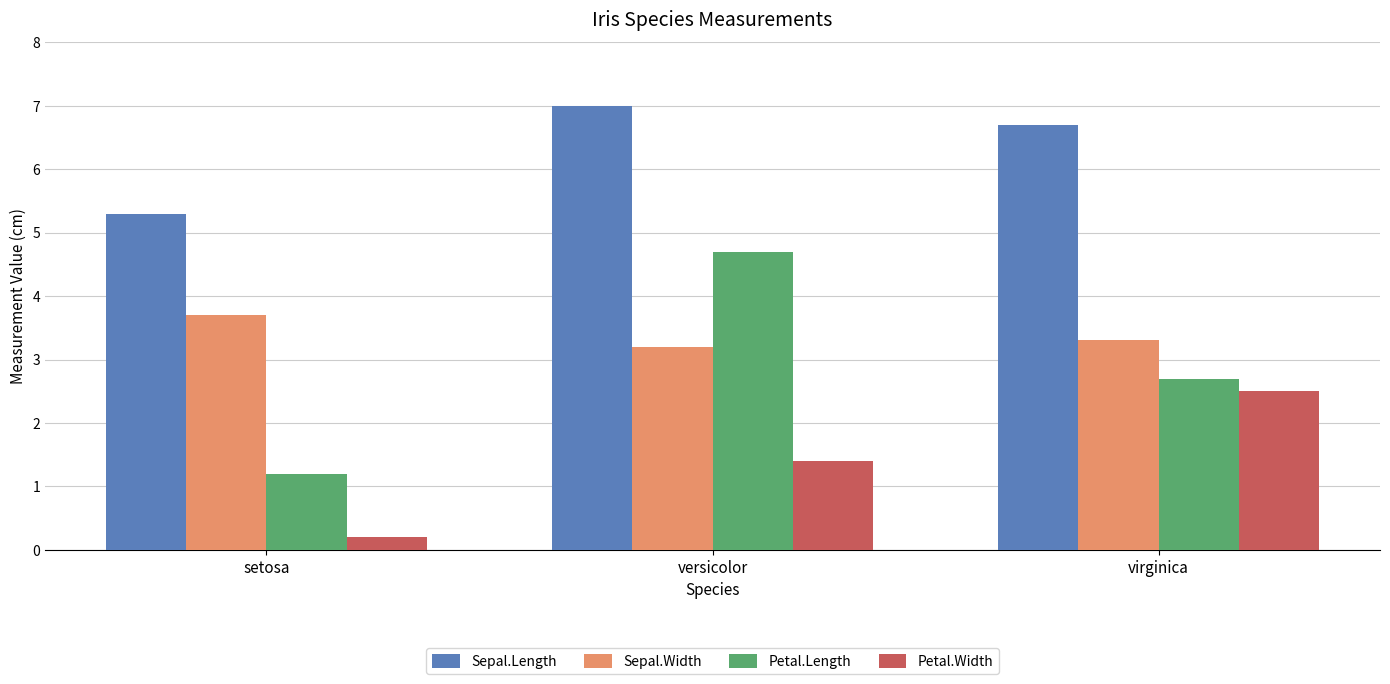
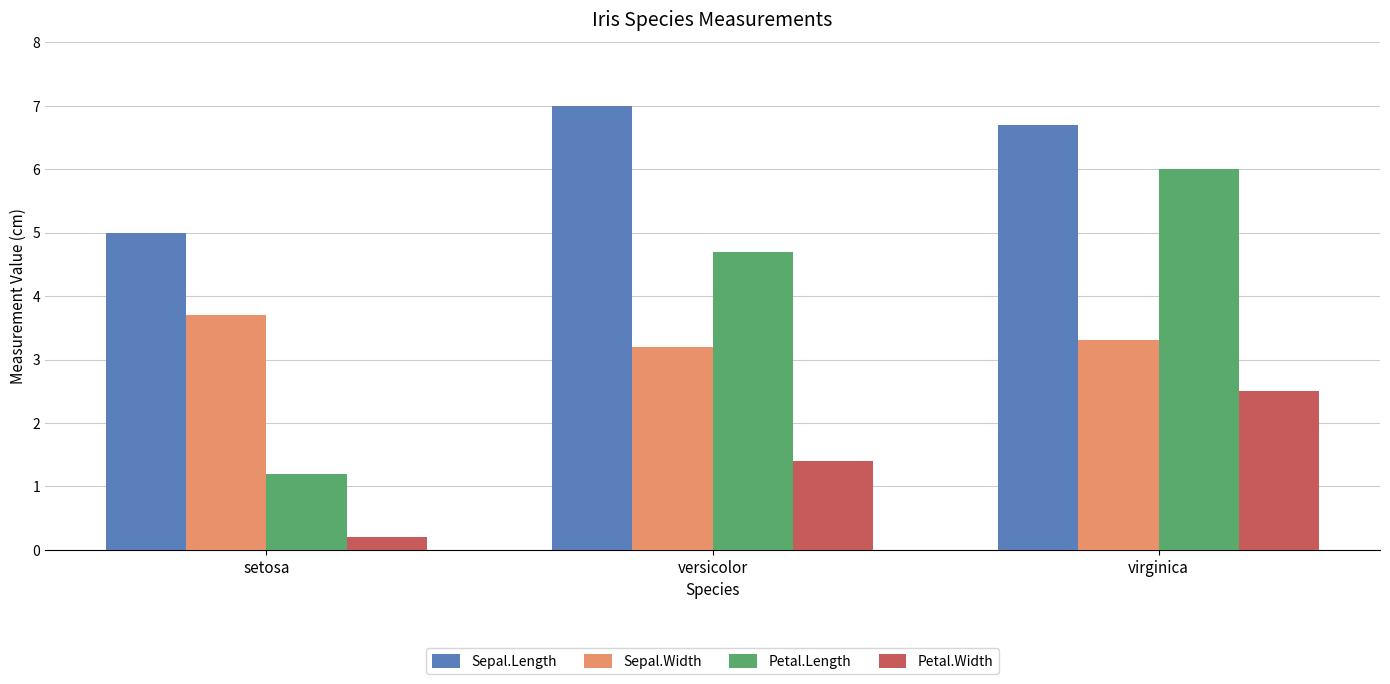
Sepal.Length, setosa: 5.3 -> 5.0
Petal.Length, virginica: 2.7 -> 6.0
